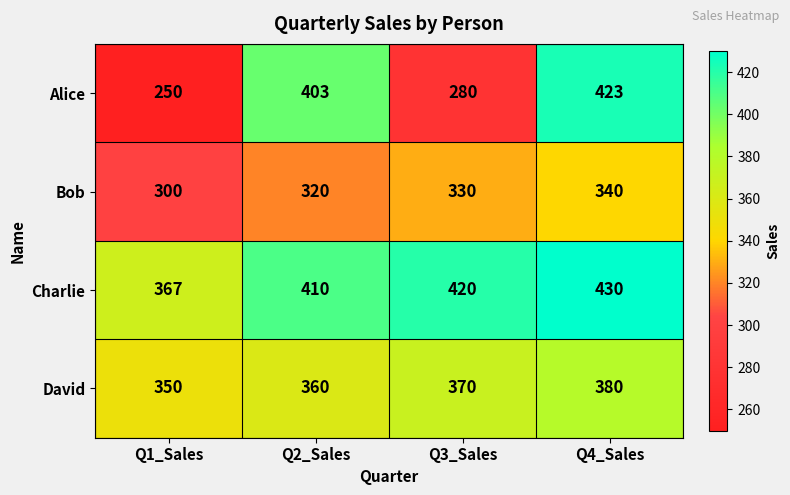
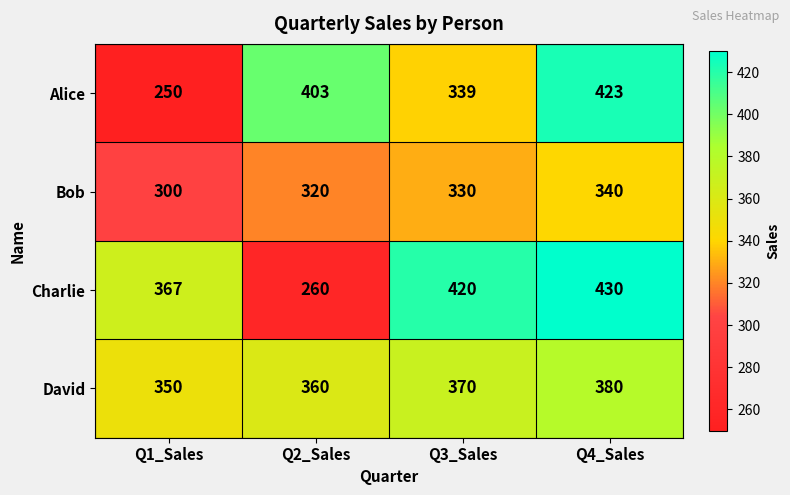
Alice, Q3_Sales: 280 -> 339
Charlie, Q2_Sales: 410 -> 260
